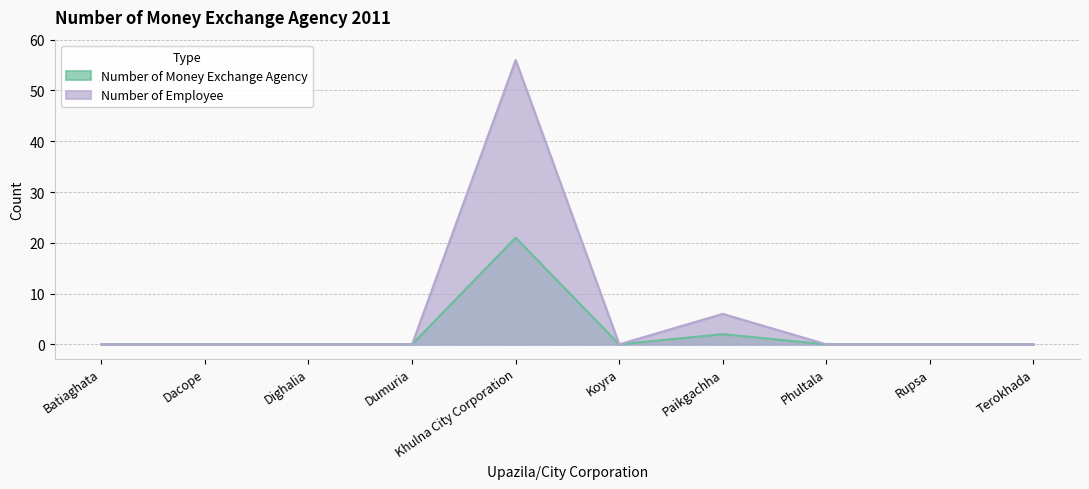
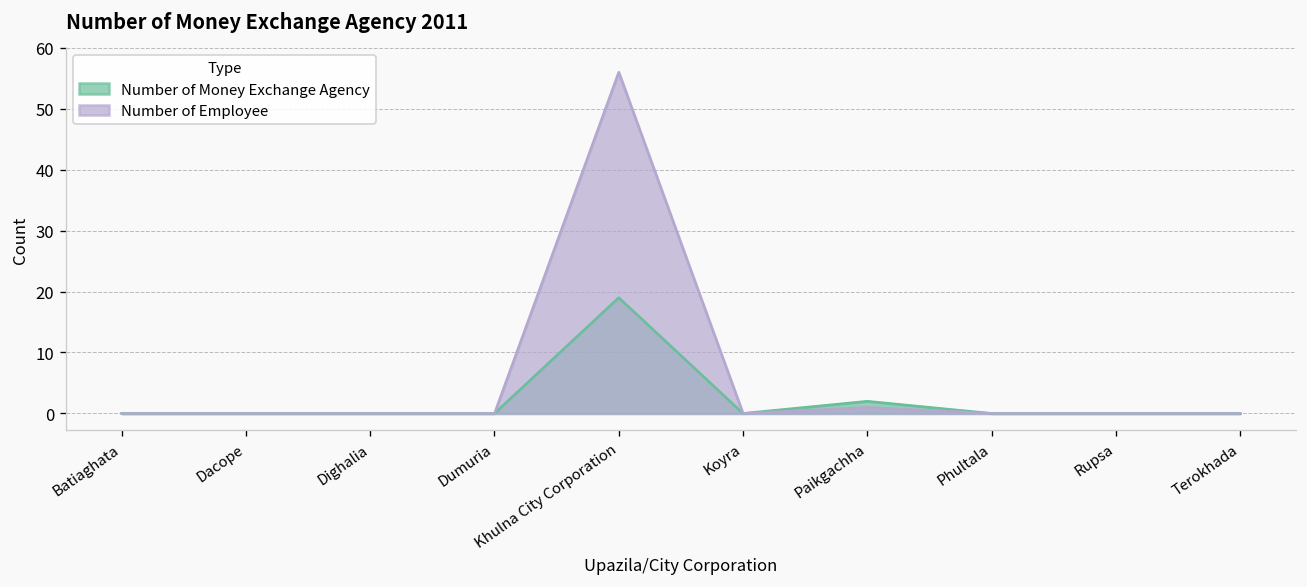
Number of Money Exchange Agency, Khulna City Corporation: 21 -> 19
Number of Employee, Paikgachha: 6 -> 1
